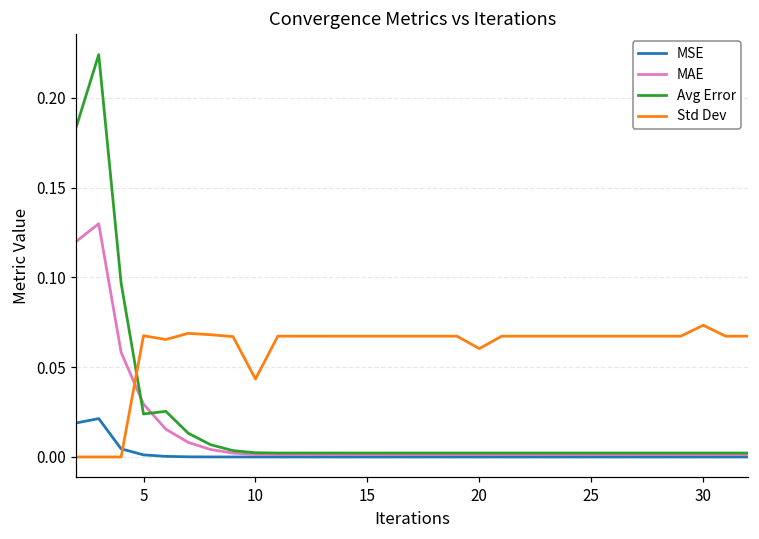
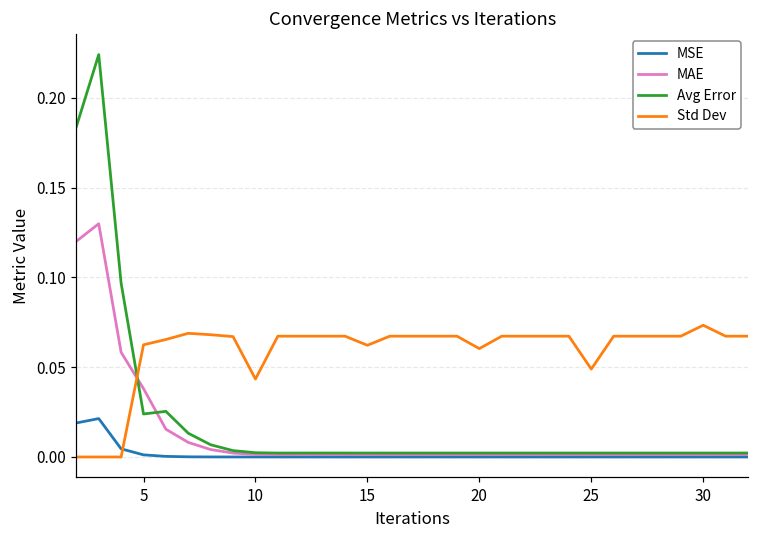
MAE, 5: 0.029 -> 0.038
Std Dev, 5: 0.068 -> 0.062
Std Dev, 15: 0.067 -> 0.062
Std Dev, 25: 0.067 -> 0.049
